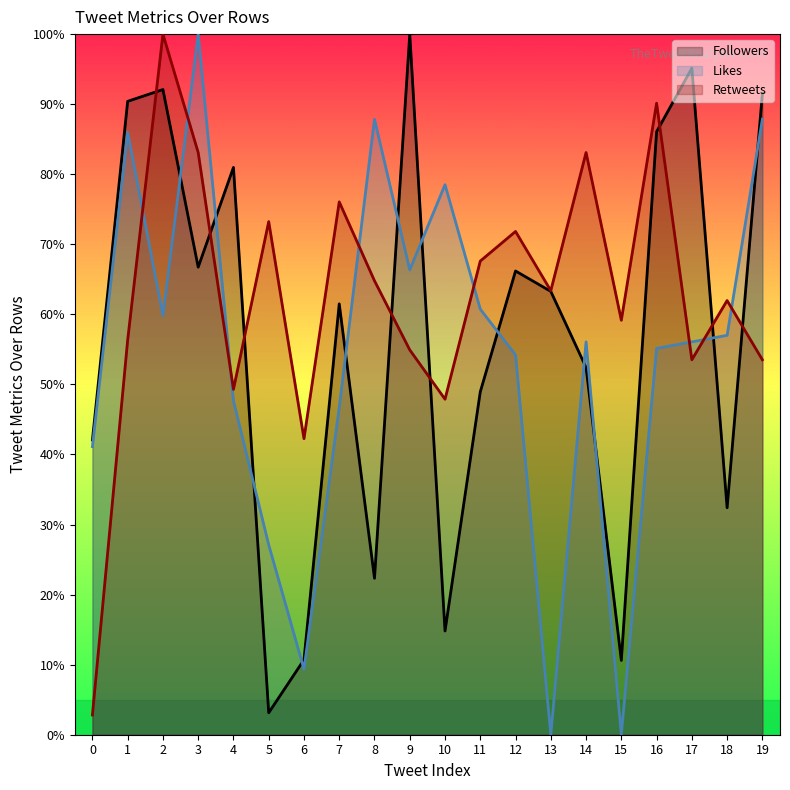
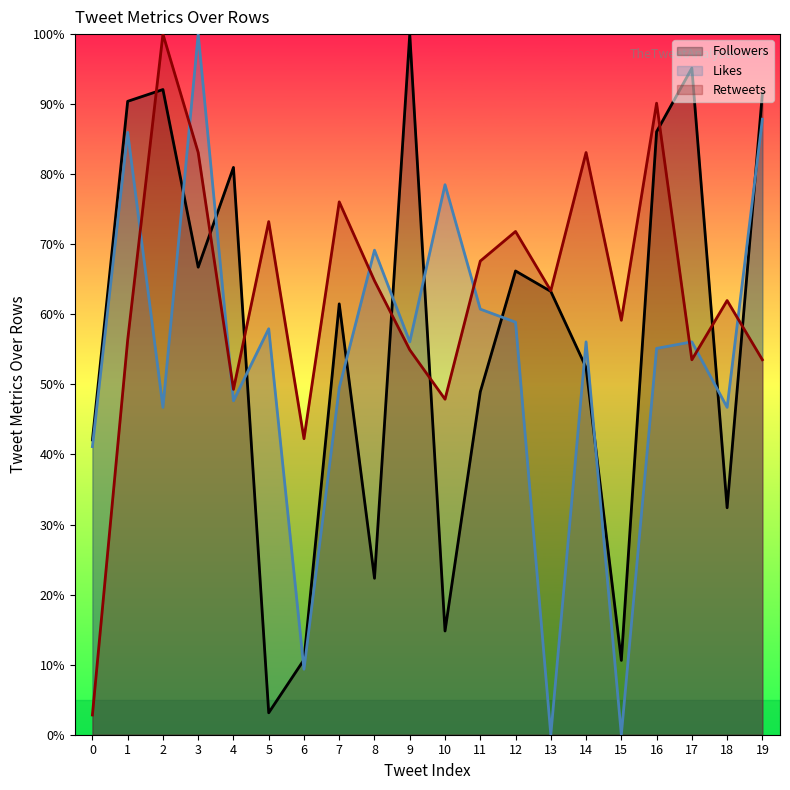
Likes, 2: 60% -> 47%
Likes, 5: 27% -> 58%
Likes, 7: 47% -> 50%
Likes, 8: 88% -> 69%
Likes, 9: 66% -> 56%
Likes, 12: 54% -> 59%
Likes, 18: 57% -> 47%
